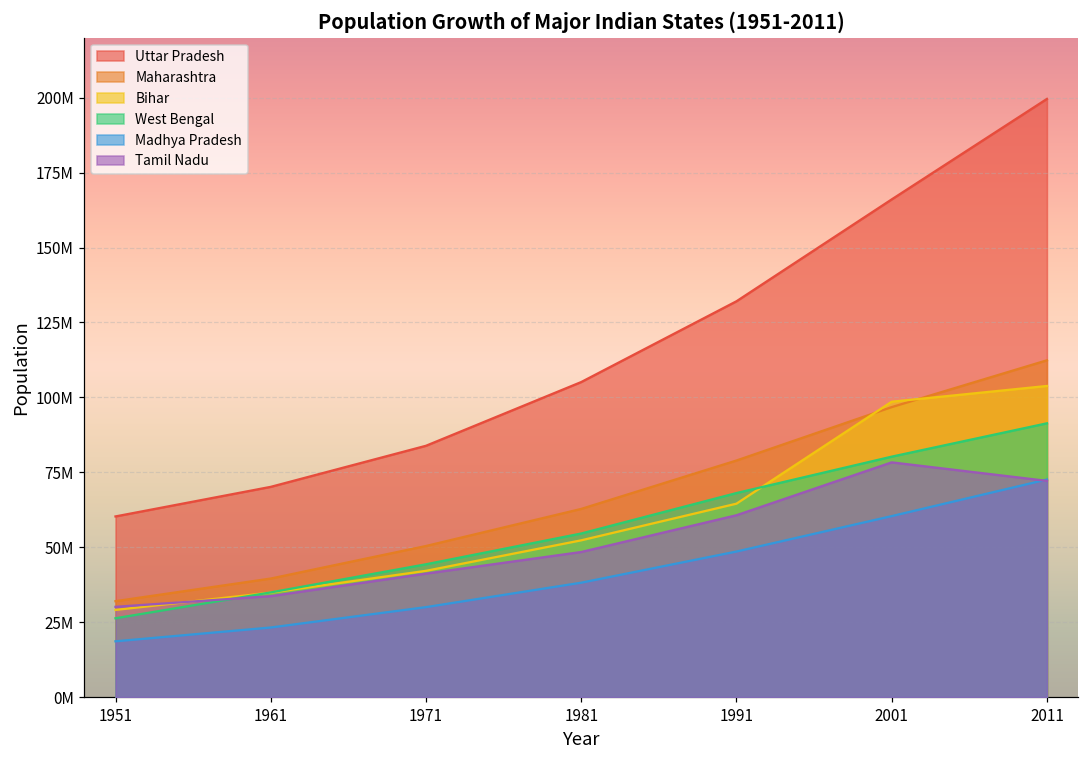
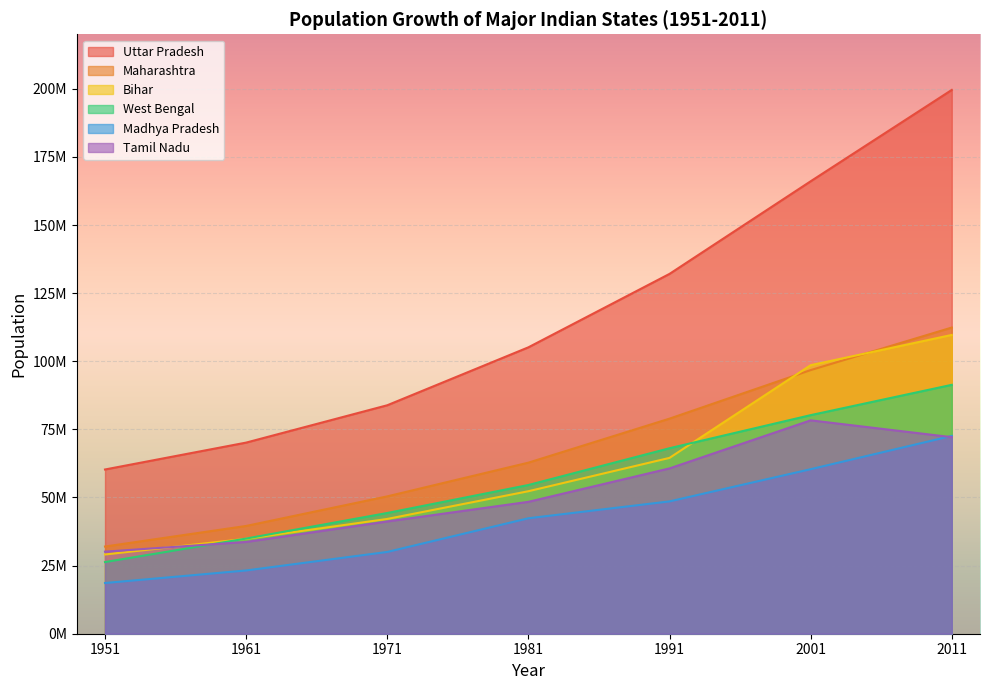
Madhya Pradesh, 1981: 38000000 -> 42000000
Bihar, 2011: 104000000 -> 110000000
